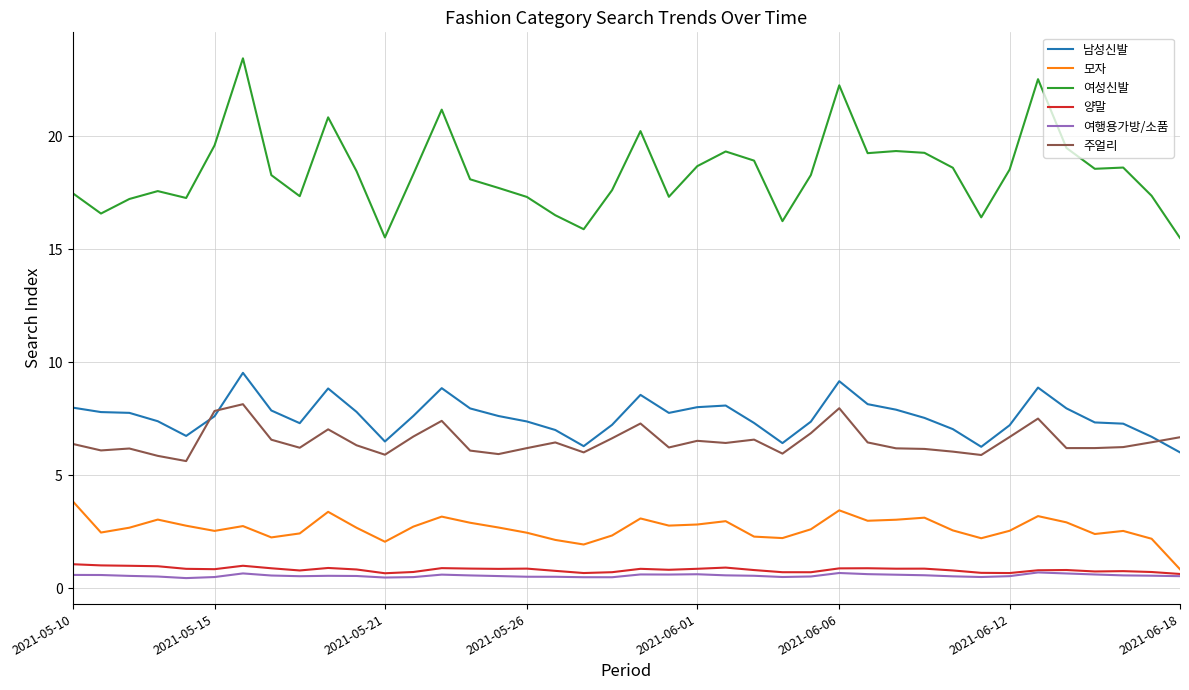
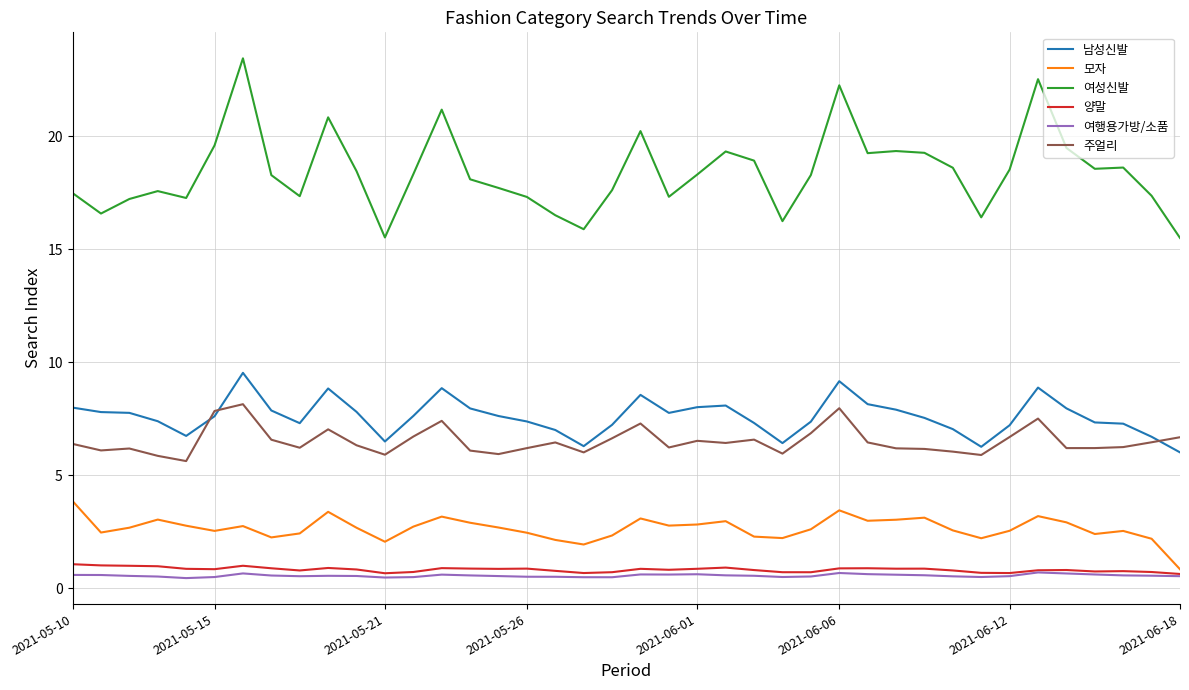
여성신발, 2021-06-01: 18.7 -> 18.3
